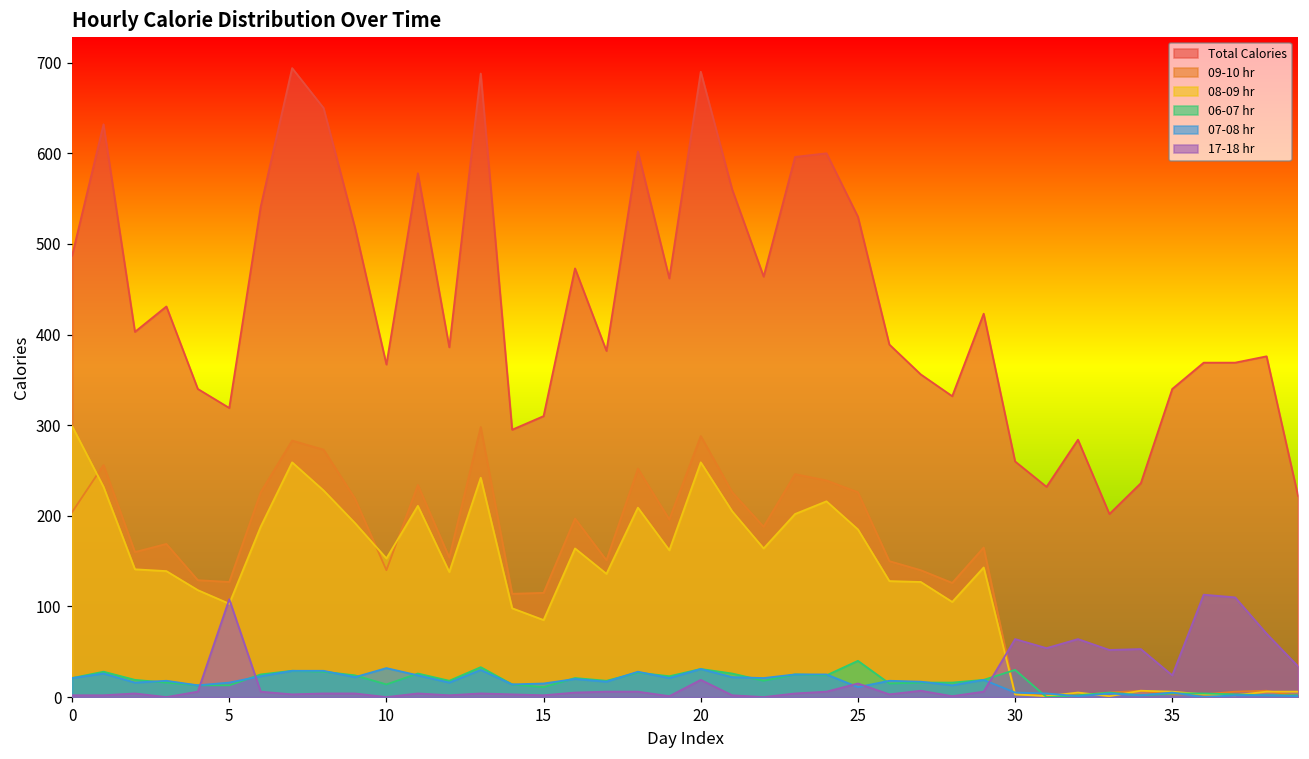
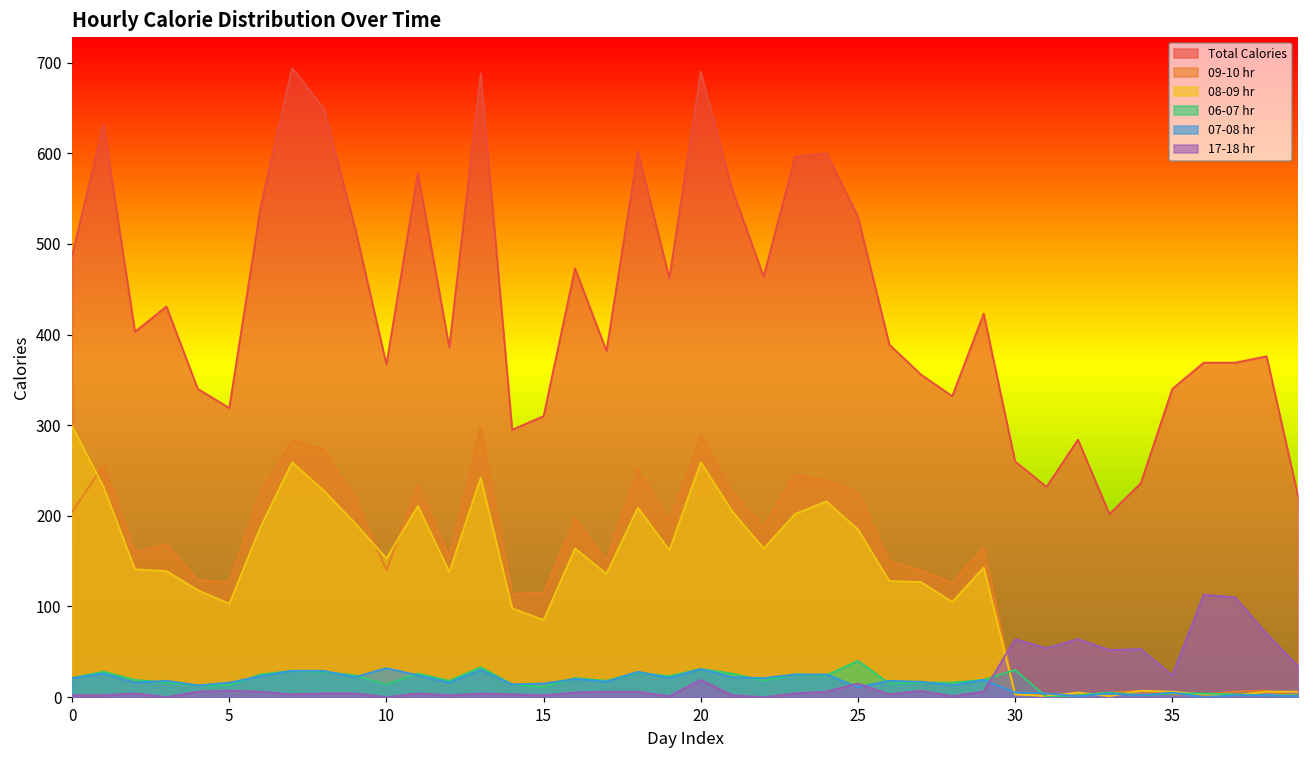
17-18 hr, 5: 110 -> 10
